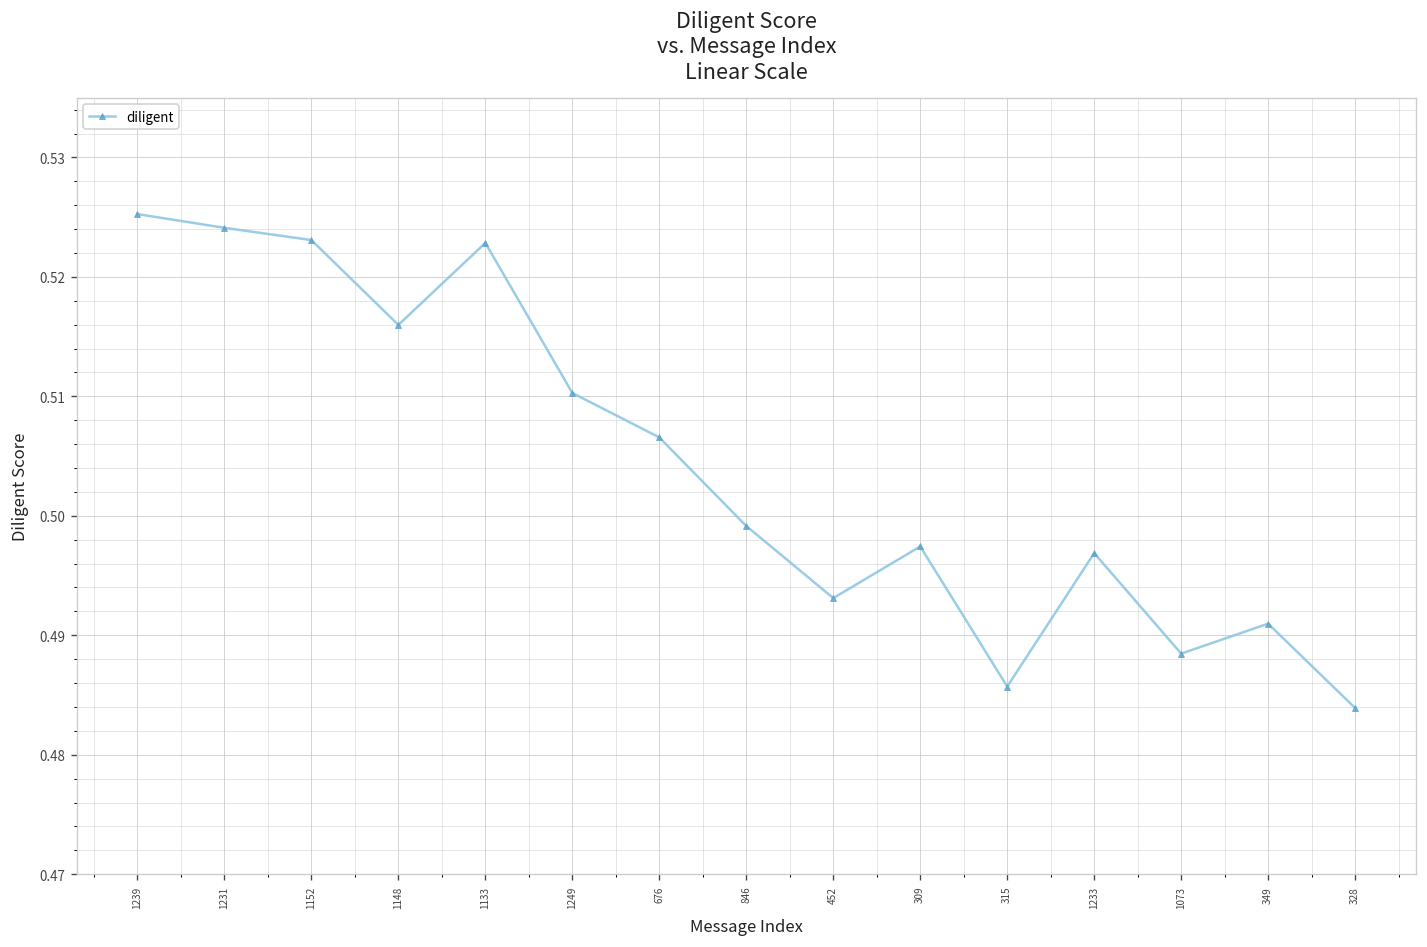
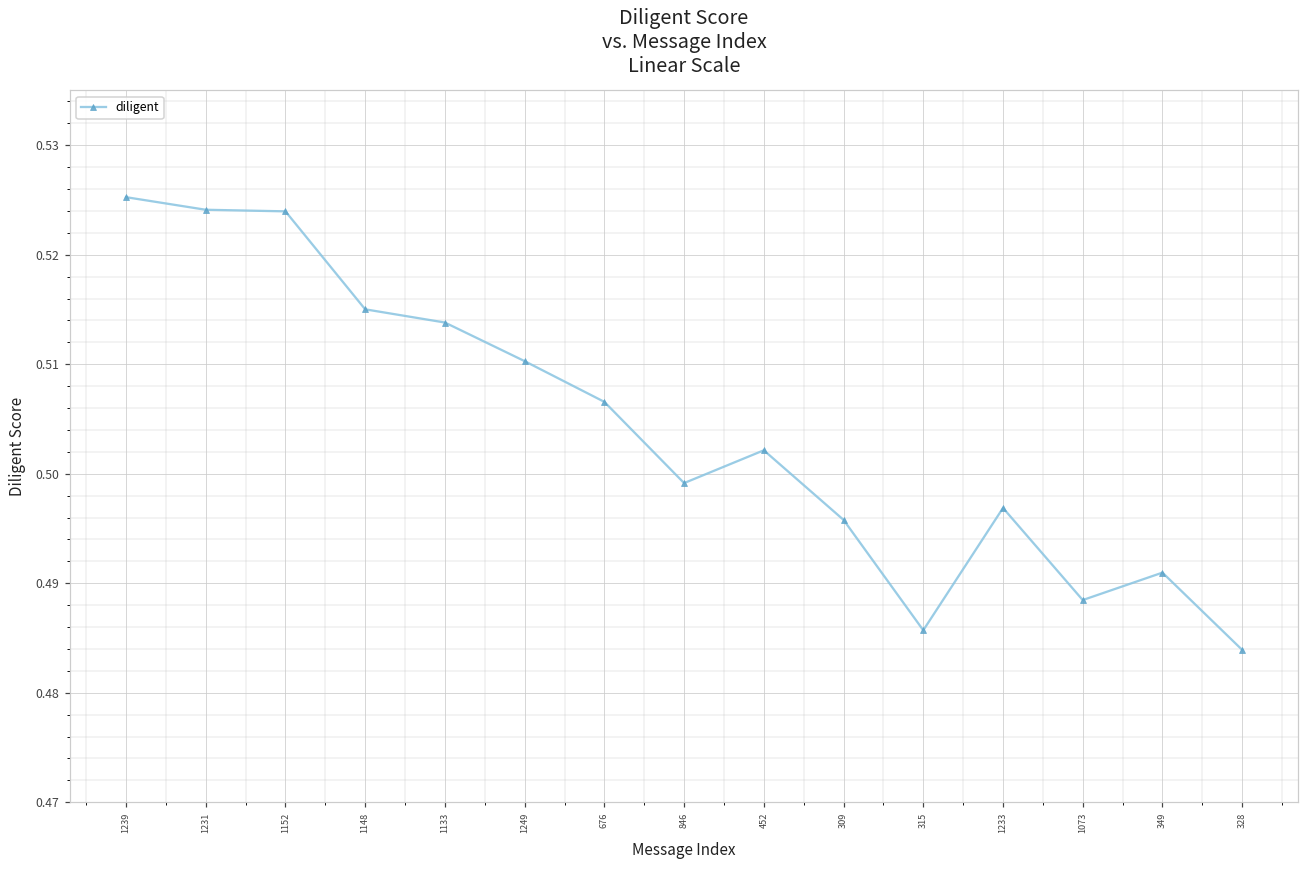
1152: 0.523 -> 0.524
1148: 0.516 -> 0.515
1133: 0.523 -> 0.514
452: 0.493 -> 0.502
309: 0.497 -> 0.496
